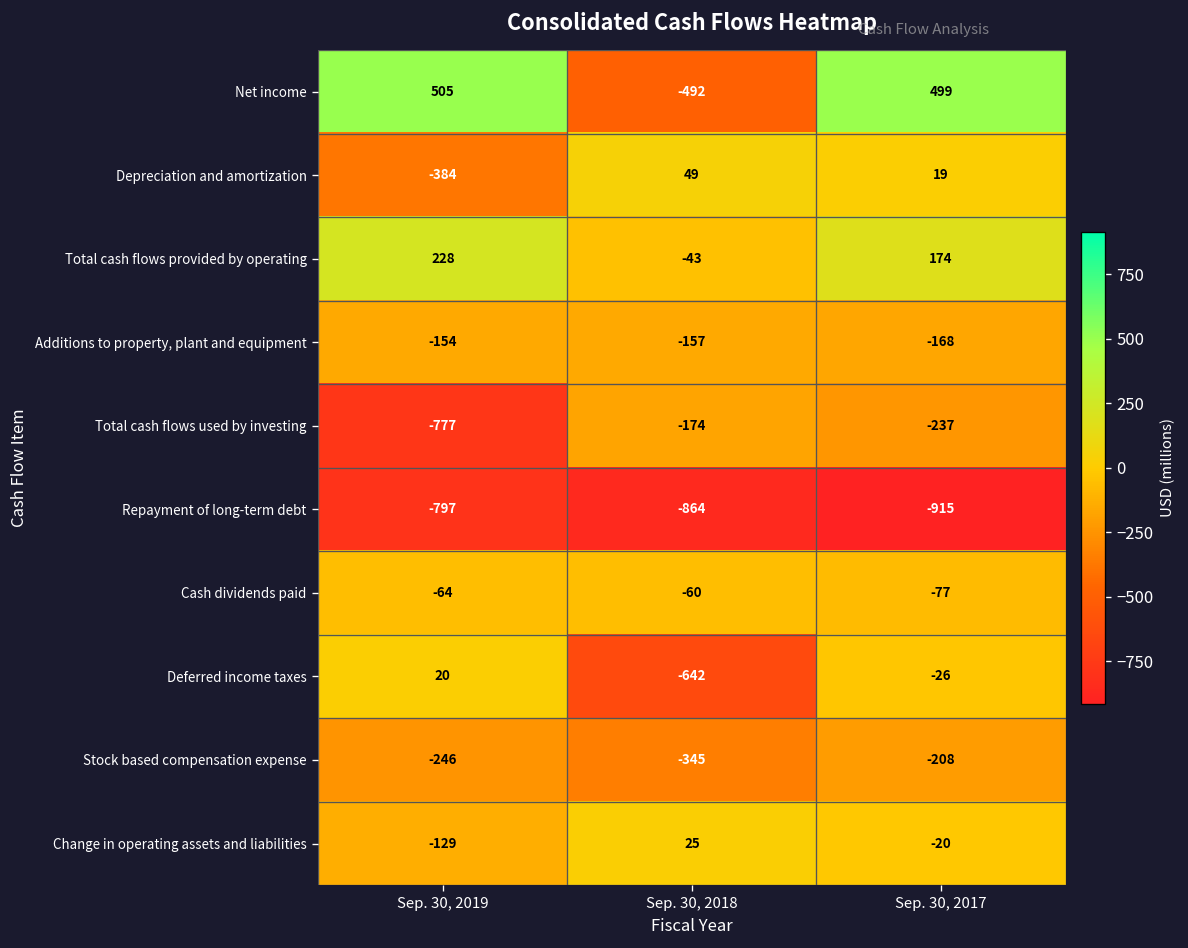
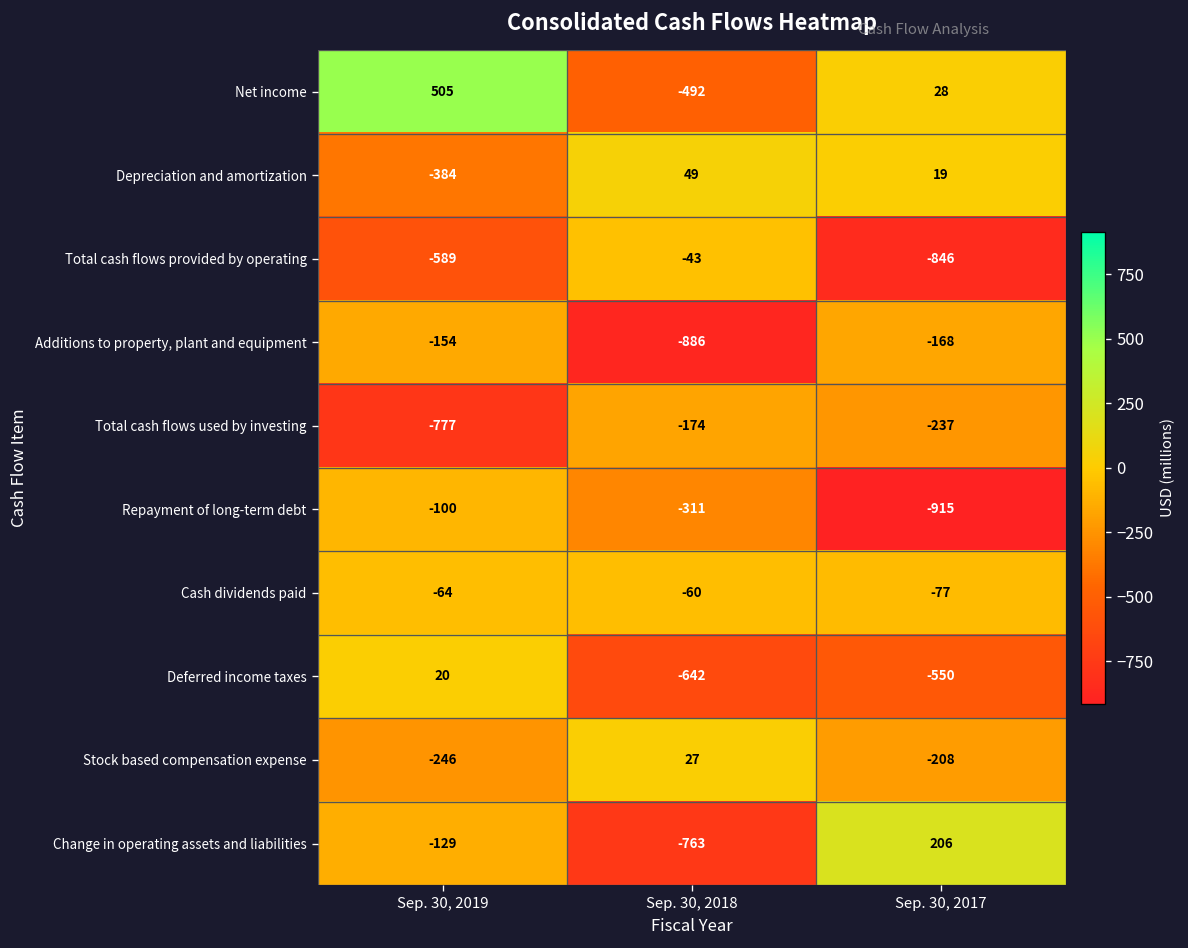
Net income, Sep. 30, 2017: 499 -> 28
Total cash flows provided by operating, Sep. 30, 2019: 228 -> -589
Total cash flows provided by operating, Sep. 30, 2017: 174 -> -846
Additions to property, plant and equipment, Sep. 30, 2018: -157 -> -886
Repayment of long-term debt, Sep. 30, 2019: -797 -> -100
Repayment of long-term debt, Sep. 30, 2018: -864 -> -311
Deferred income taxes, Sep. 30, 2017: -26 -> -550
Stock based compensation expense, Sep. 30, 2018: -345 -> 27
Change in operating assets and liabilities, Sep. 30, 2018: 25 -> -763
Change in operating assets and liabilities, Sep. 30, 2017: -20 -> 206
